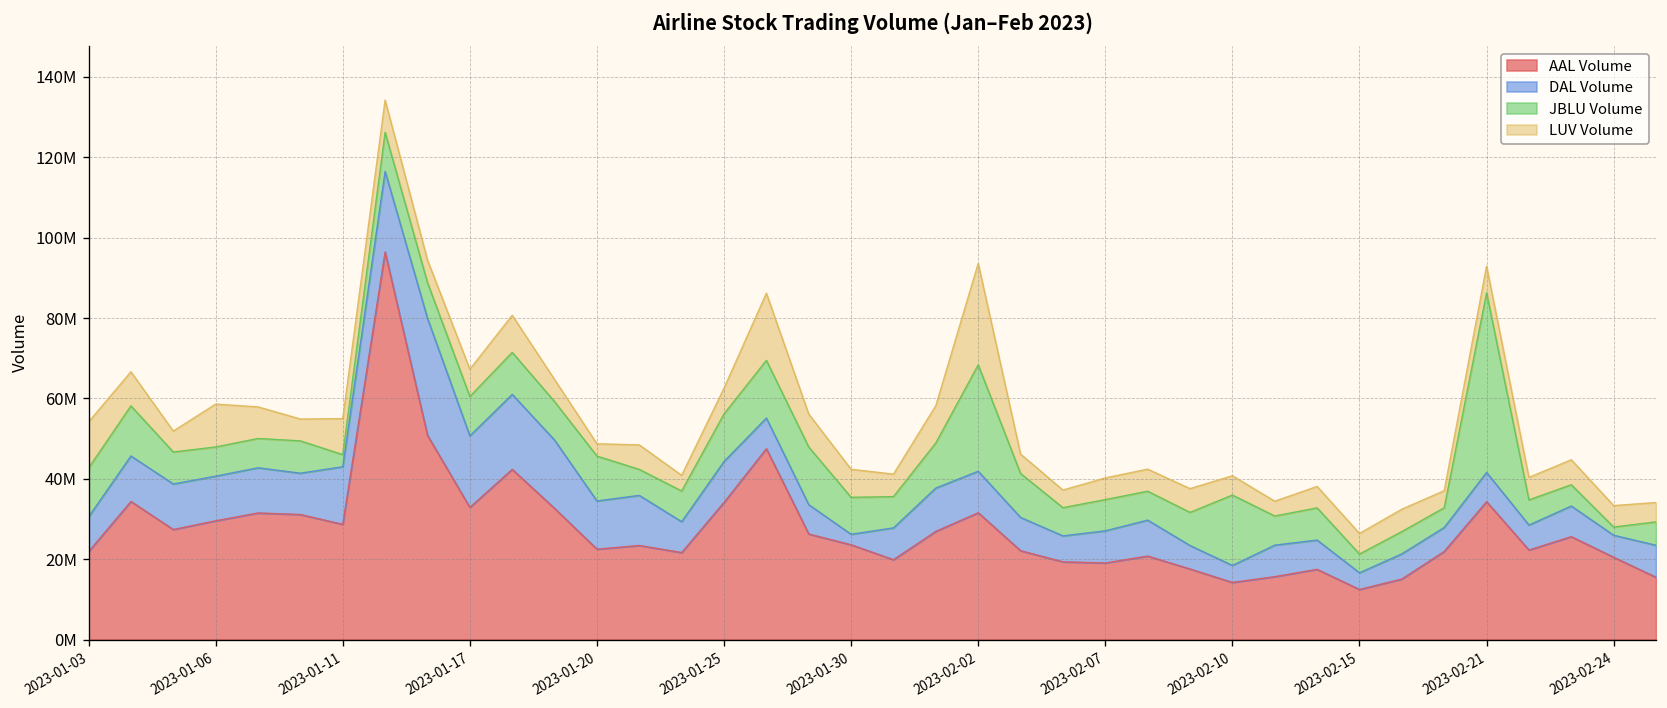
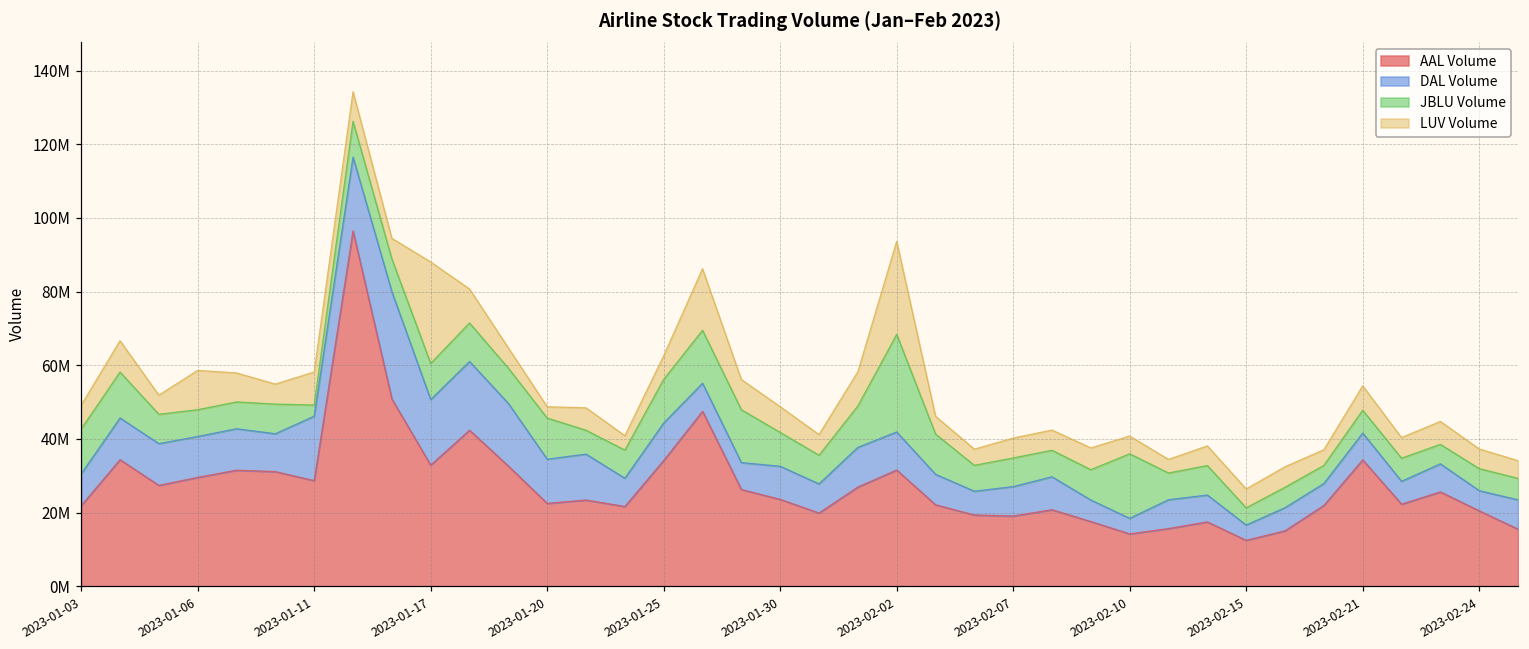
LUV Volume, 2023-01-03: 11000000 -> 6000000
DAL Volume, 2023-01-11: 14000000 -> 18000000
LUV Volume, 2023-01-17: 7000000 -> 28000000
DAL Volume, 2023-01-30: 3000000 -> 9000000
JBLU Volume, 2023-02-21: 45000000 -> 6000000
JBLU Volume, 2023-02-24: 2000000 -> 6000000
